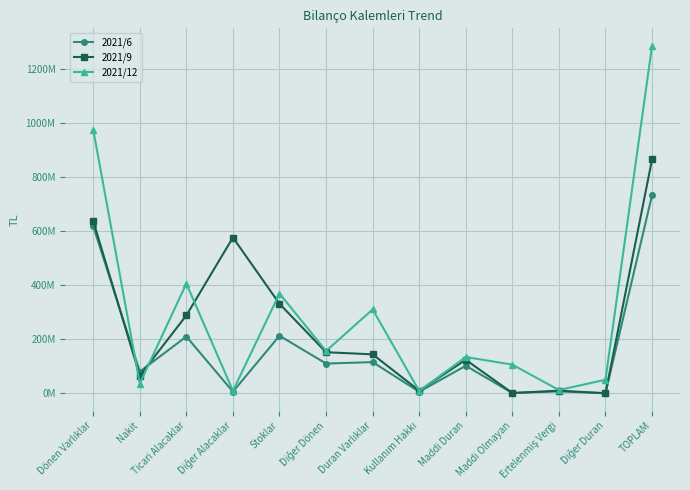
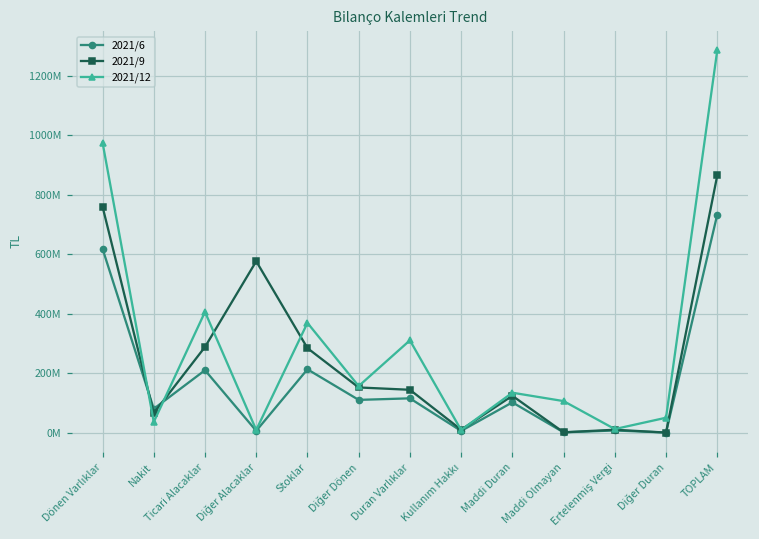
2021/9, Dönen Varlıklar: 640000000 -> 760000000
2021/9, Stoklar: 330000000 -> 280000000
